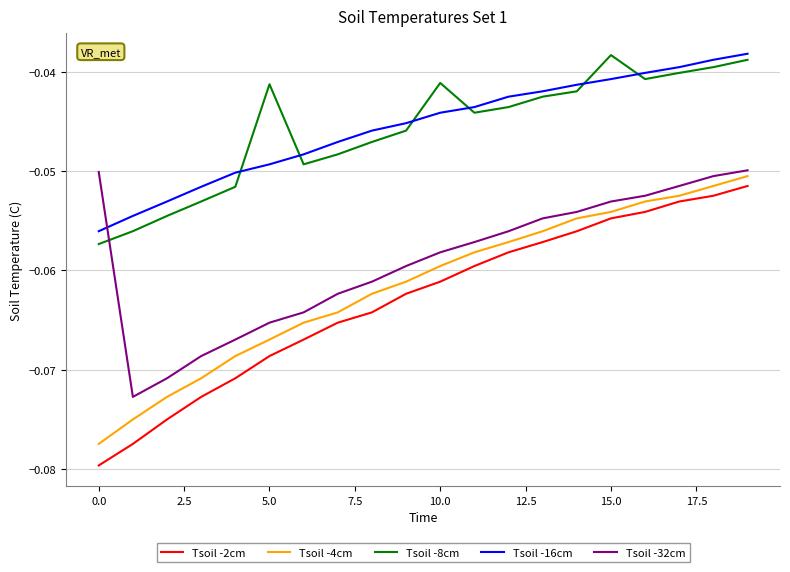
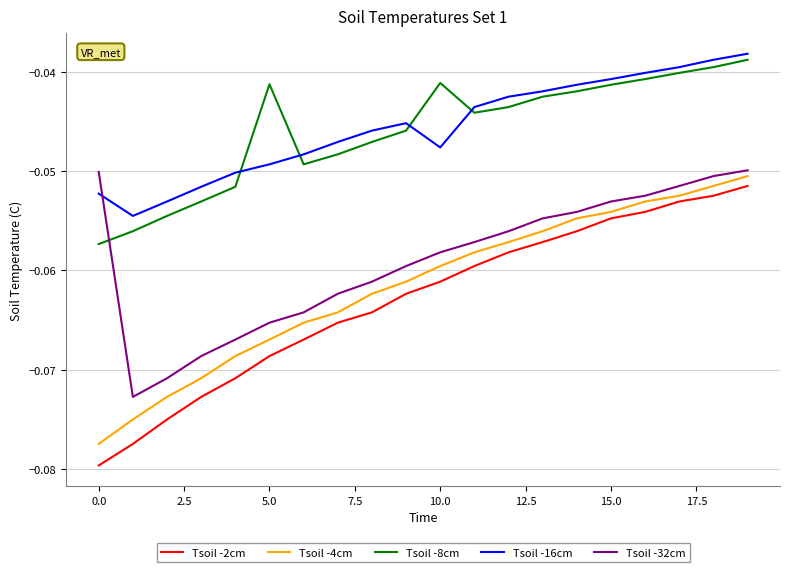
Tsoil -16cm, 0.0: -0.056 -> -0.052
Tsoil -16cm, 10.0: -0.044 -> -0.048
Tsoil -8cm, 15.0: -0.038 -> -0.041
